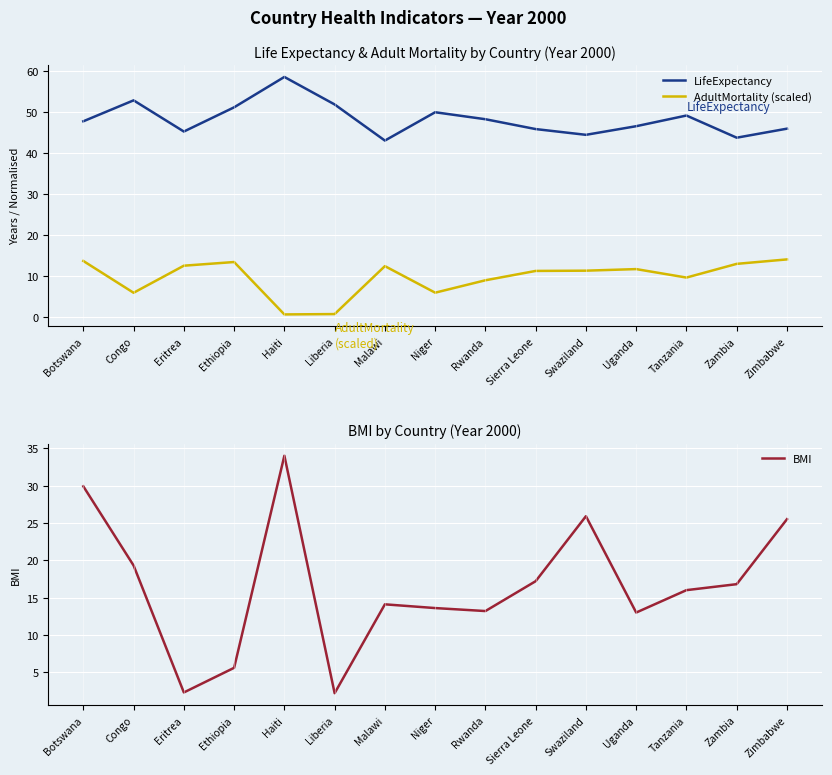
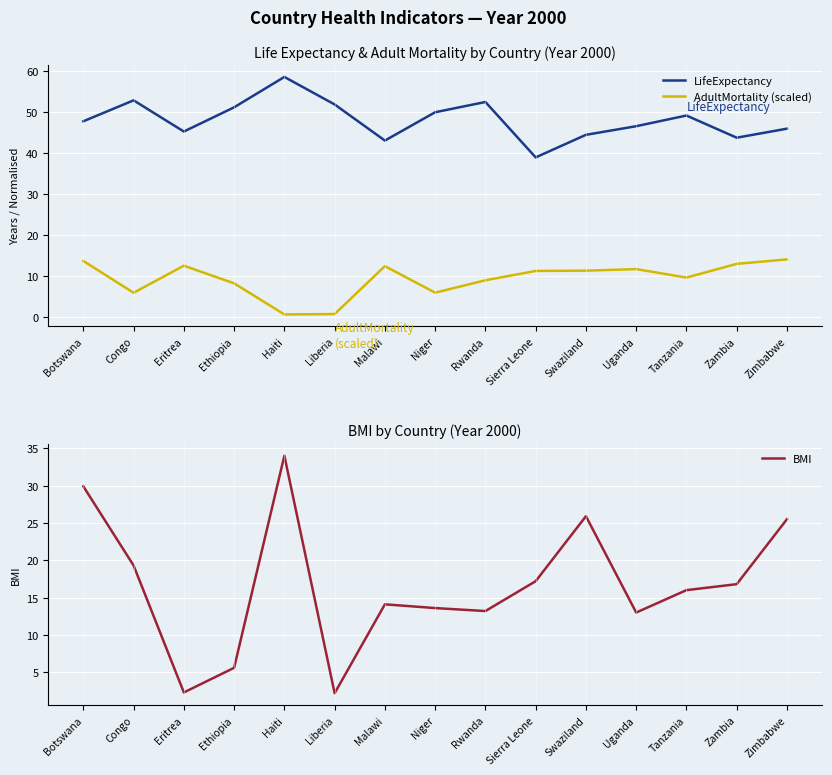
Life Expectancy & Adult Mortality by Country (Year 2000), AdultMortality (scaled), Ethiopia: 14 -> 8
Life Expectancy & Adult Mortality by Country (Year 2000), LifeExpectancy, Rwanda: 48 -> 53
Life Expectancy & Adult Mortality by Country (Year 2000), LifeExpectancy, Sierra Leone: 46 -> 39
